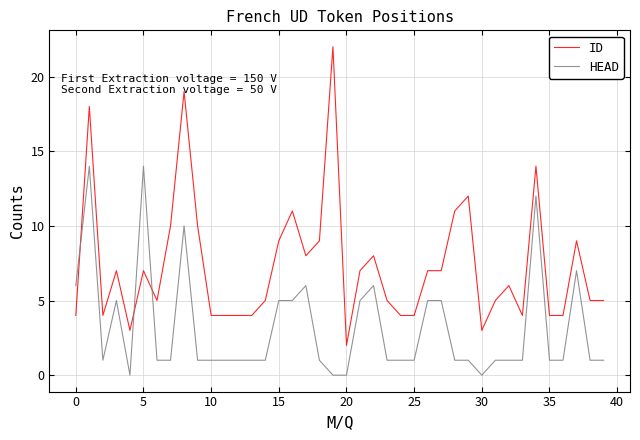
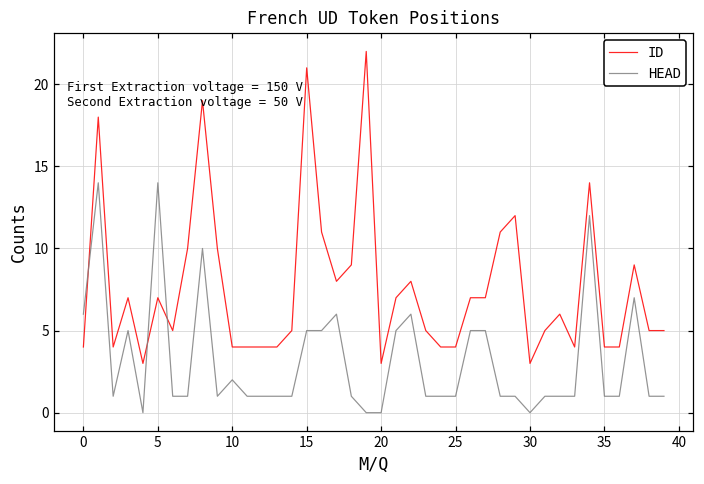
HEAD, 10: 1 -> 2
ID, 15: 9 -> 21
ID, 20: 2 -> 3
